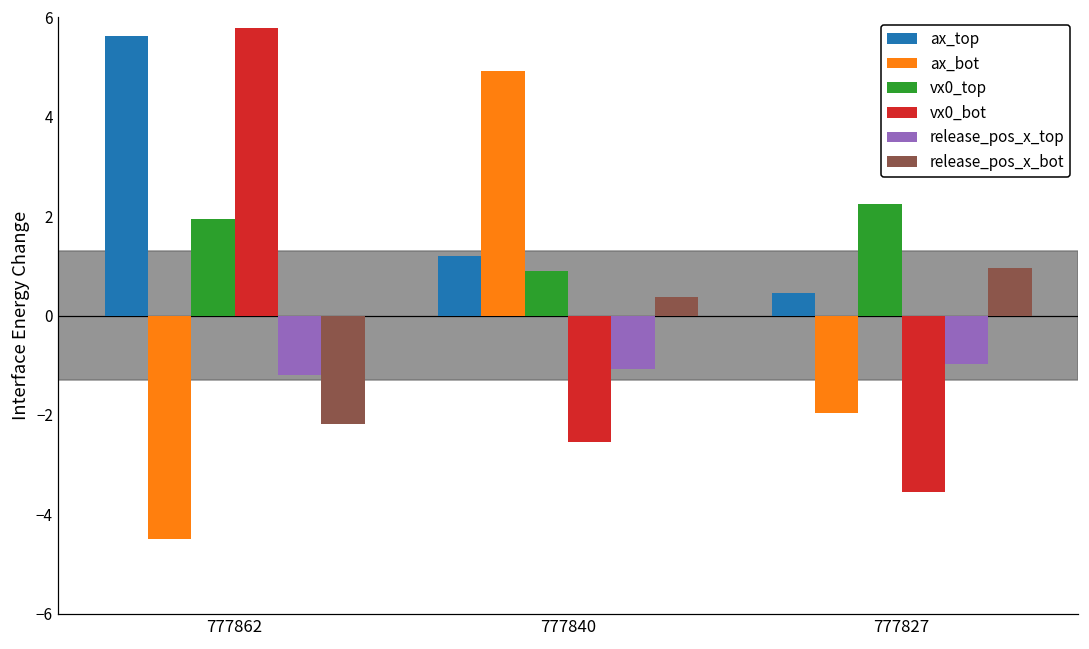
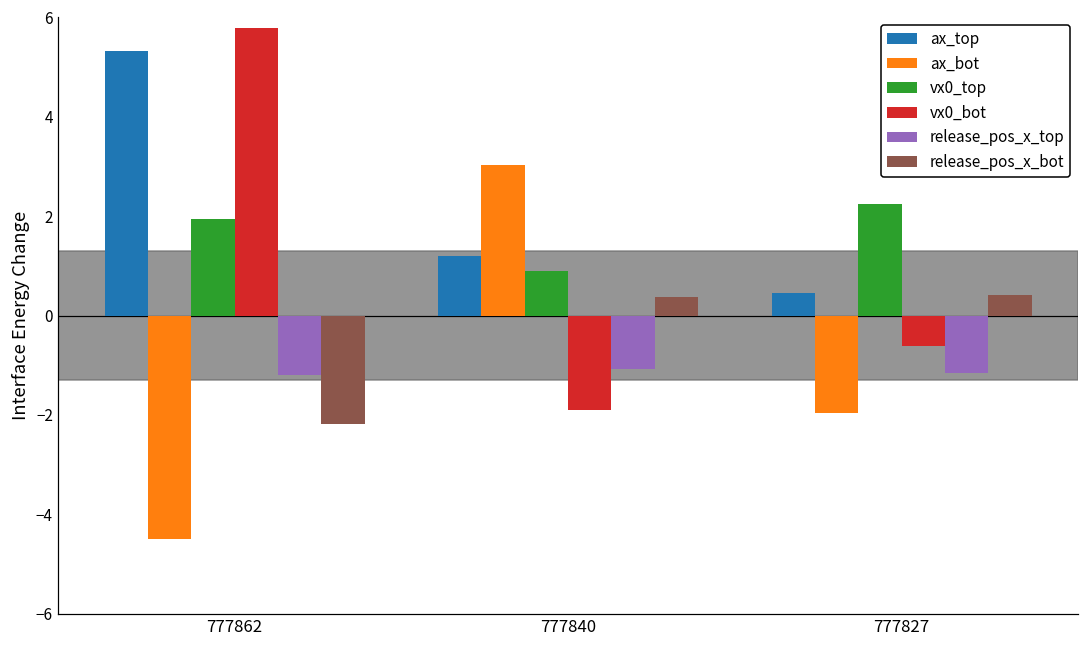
ax_top, 777862: 5.6 -> 5.3
ax_bot, 777840: 4.9 -> 3.0
vx0_bot, 777840: -2.5 -> -1.9
vx0_bot, 777827: -3.6 -> -0.6
release_pos_x_top, 777827: -1.0 -> -1.2
release_pos_x_bot, 777827: 1.0 -> 0.4
